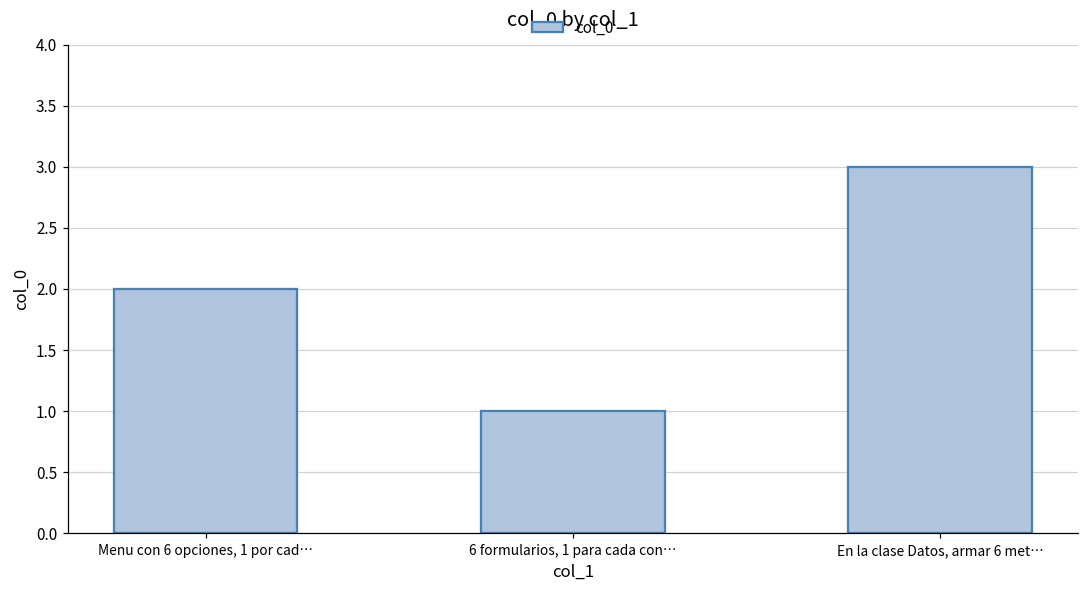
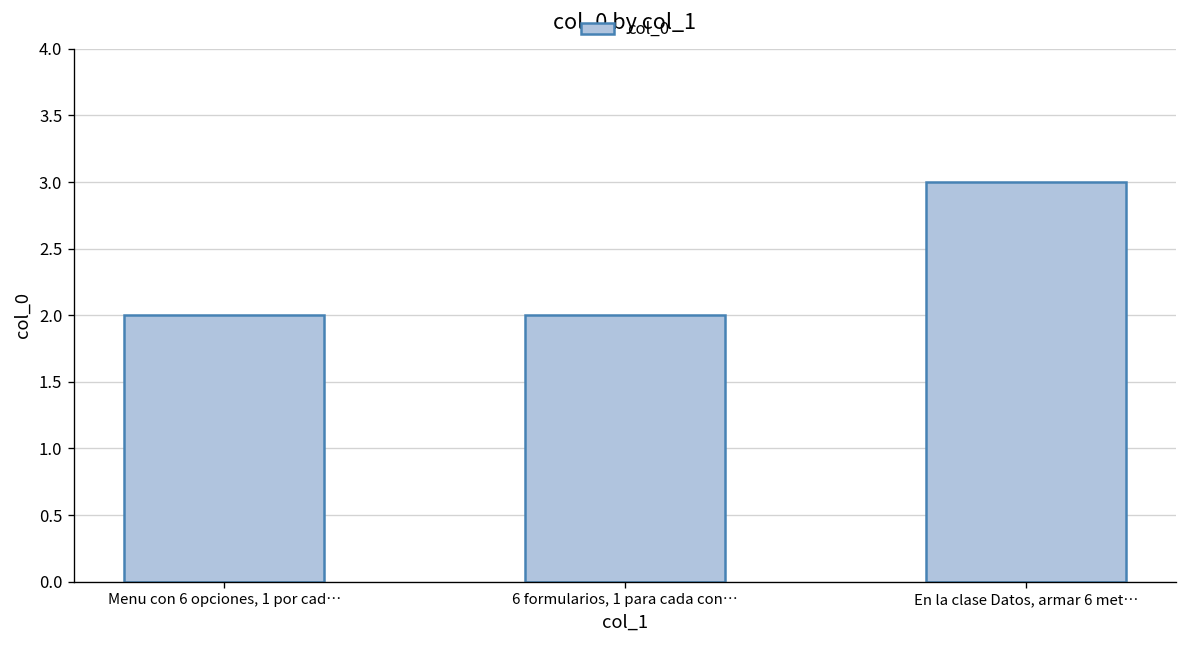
6 formularios, 1 para cada con…: 1 -> 2
